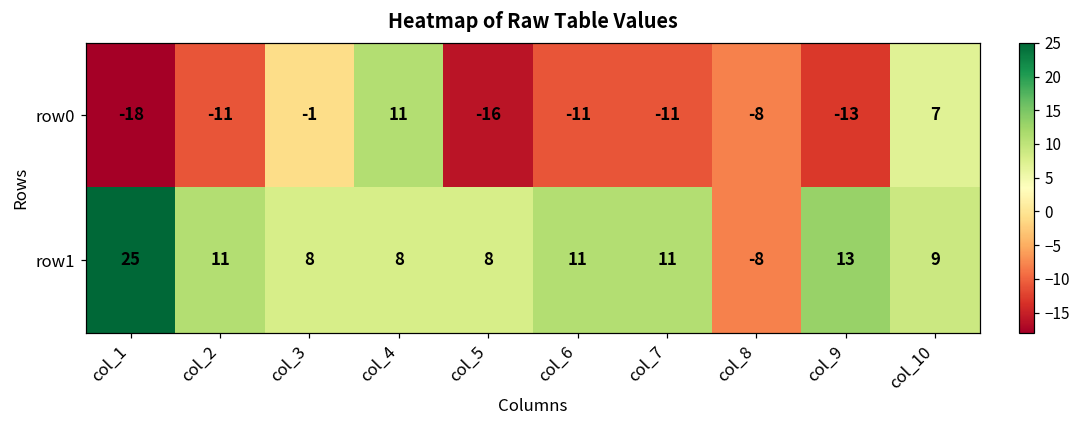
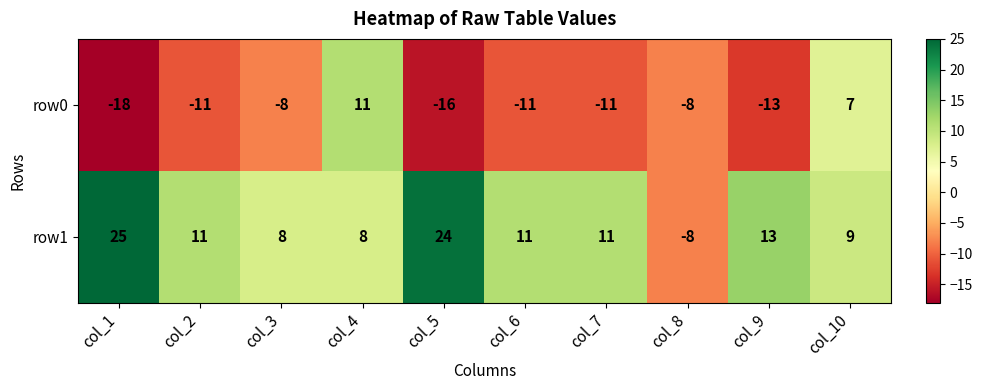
row0, col_3: -1 -> -8
row1, col_5: 8 -> 24
